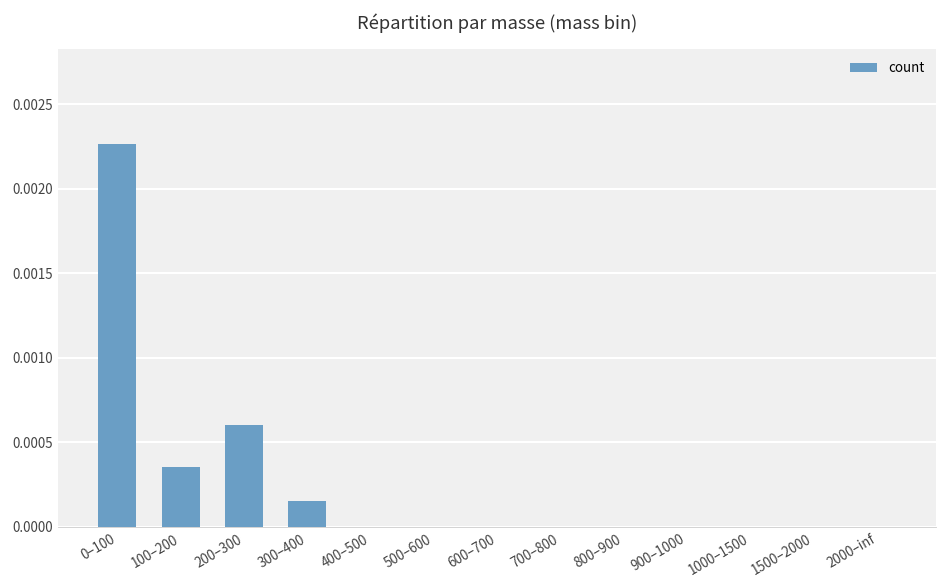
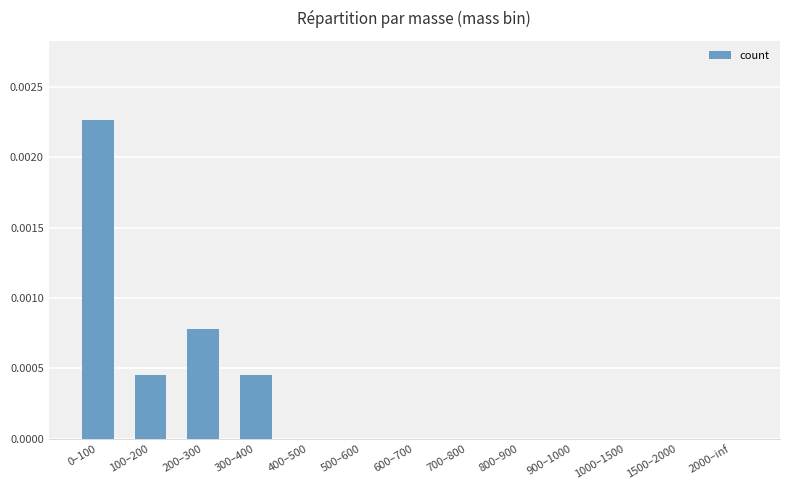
100–200: 0.00035 -> 0.00045
200–300: 0.00060 -> 0.00078
300–400: 0.00015 -> 0.00046
